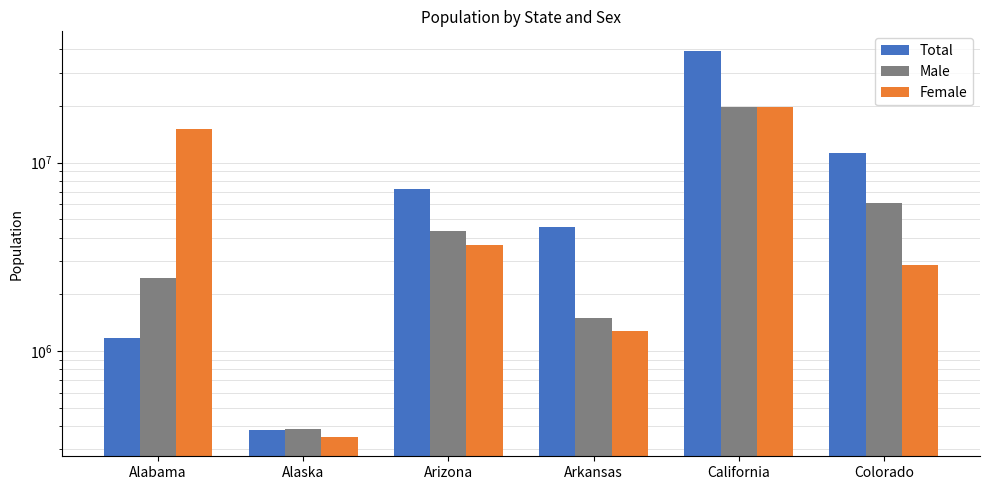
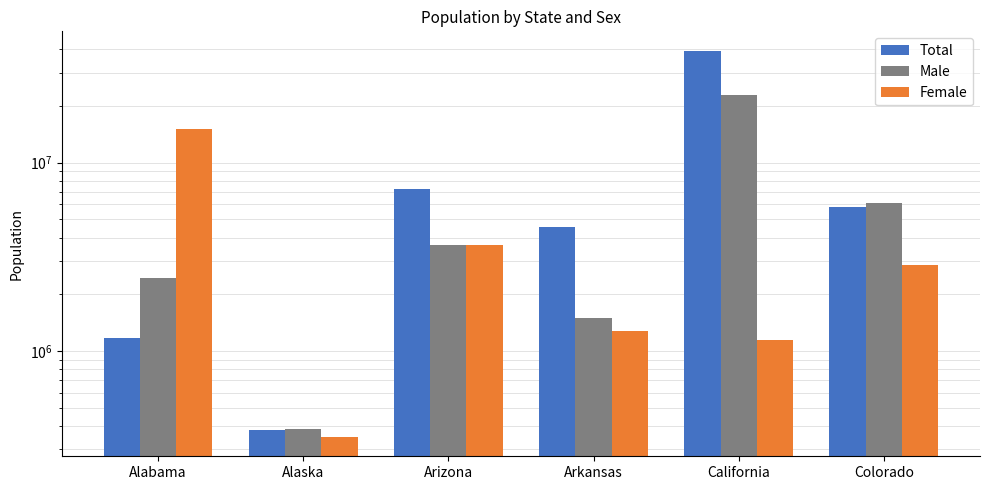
Male, Arizona: 4300000 -> 3600000
Male, California: 20000000 -> 23000000
Female, California: 20000000 -> 1100000
Total, Colorado: 11000000 -> 5800000
